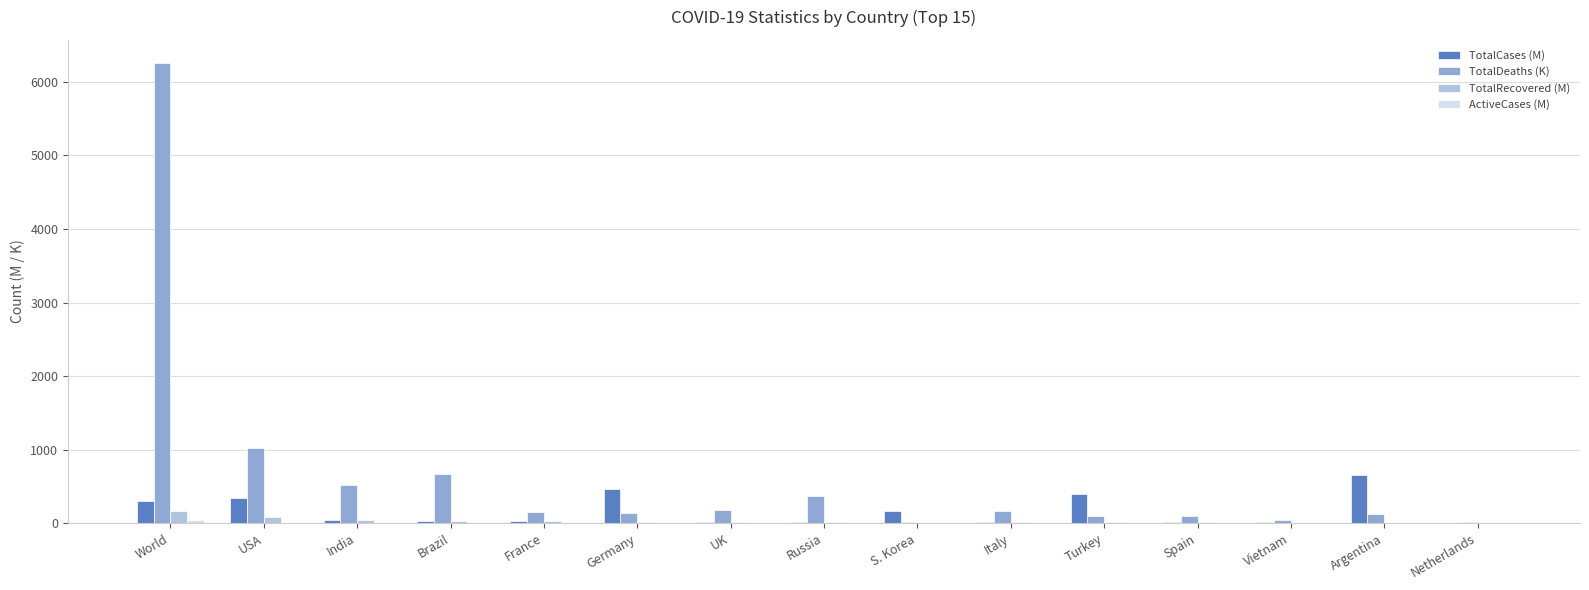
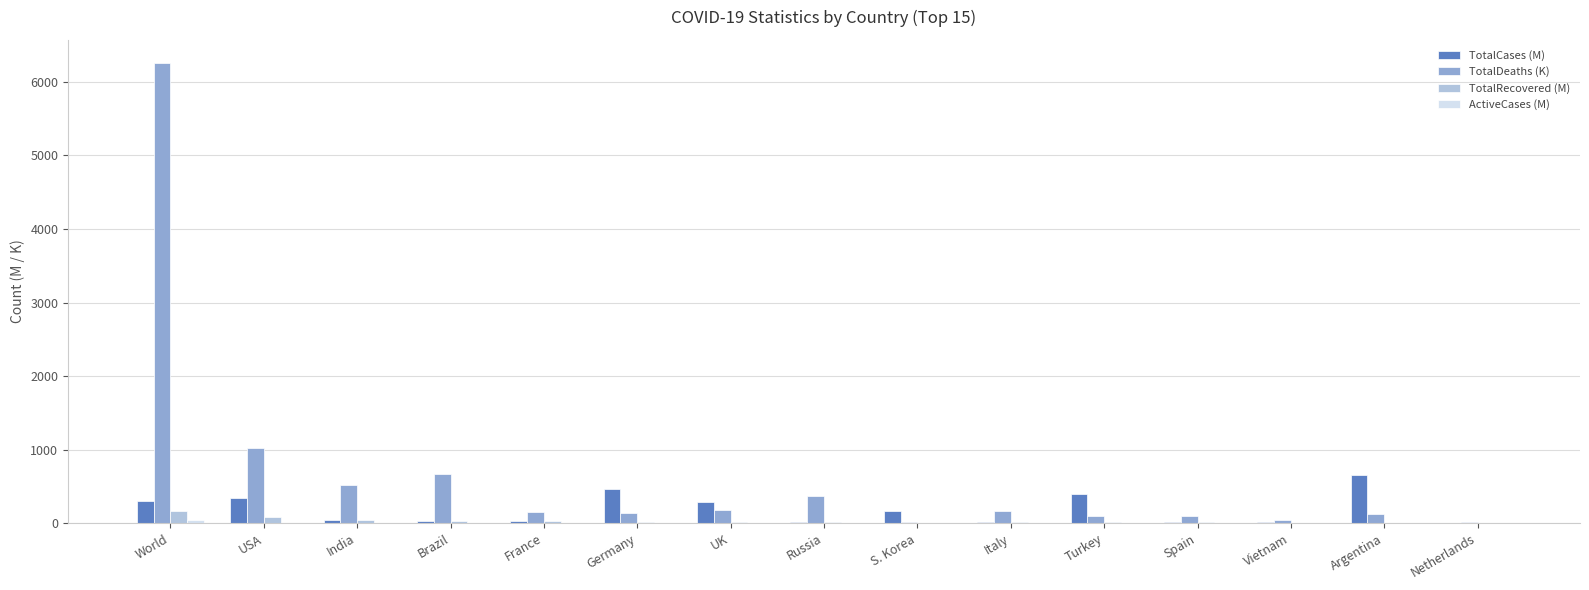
TotalCases (M), UK: 0 -> 300
